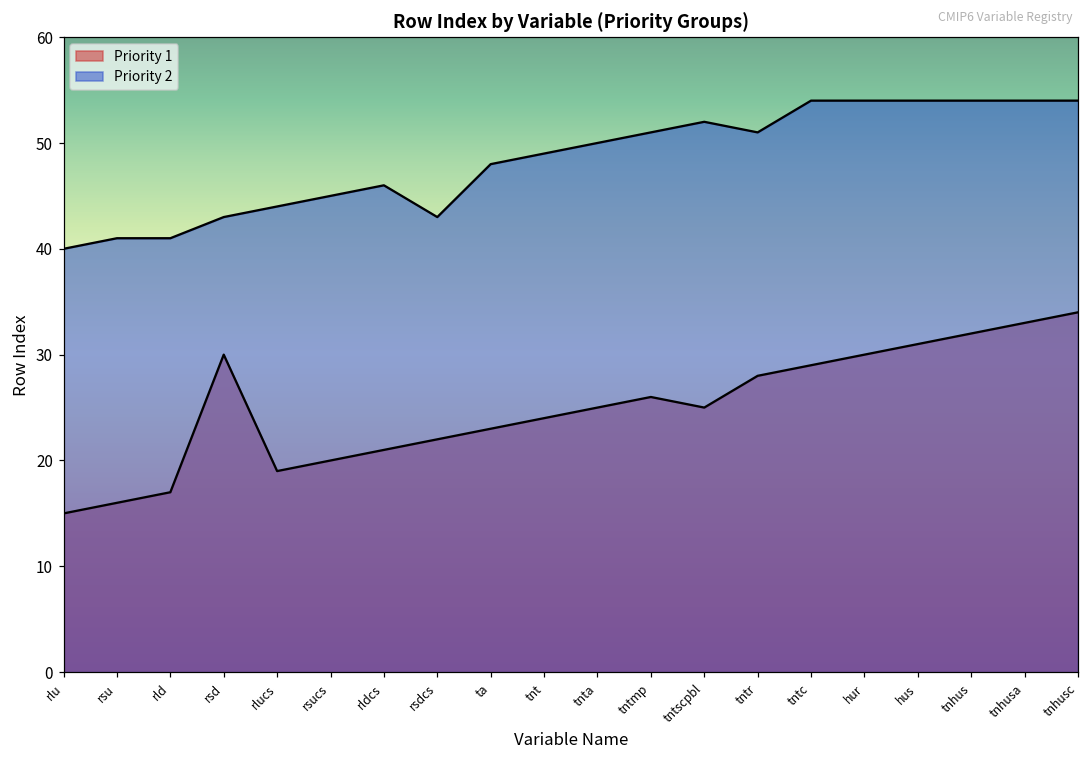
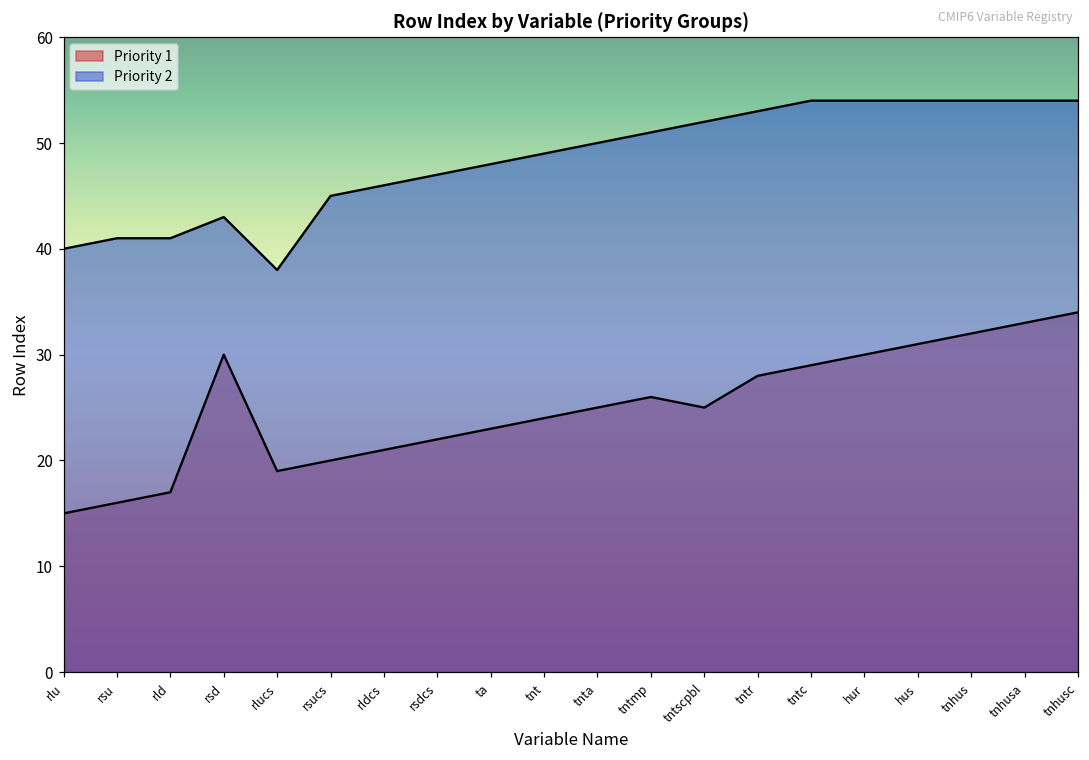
Priority 2, rlucs: 44 -> 38
Priority 2, rsdcs: 43 -> 47
Priority 2, tntr: 51 -> 53
